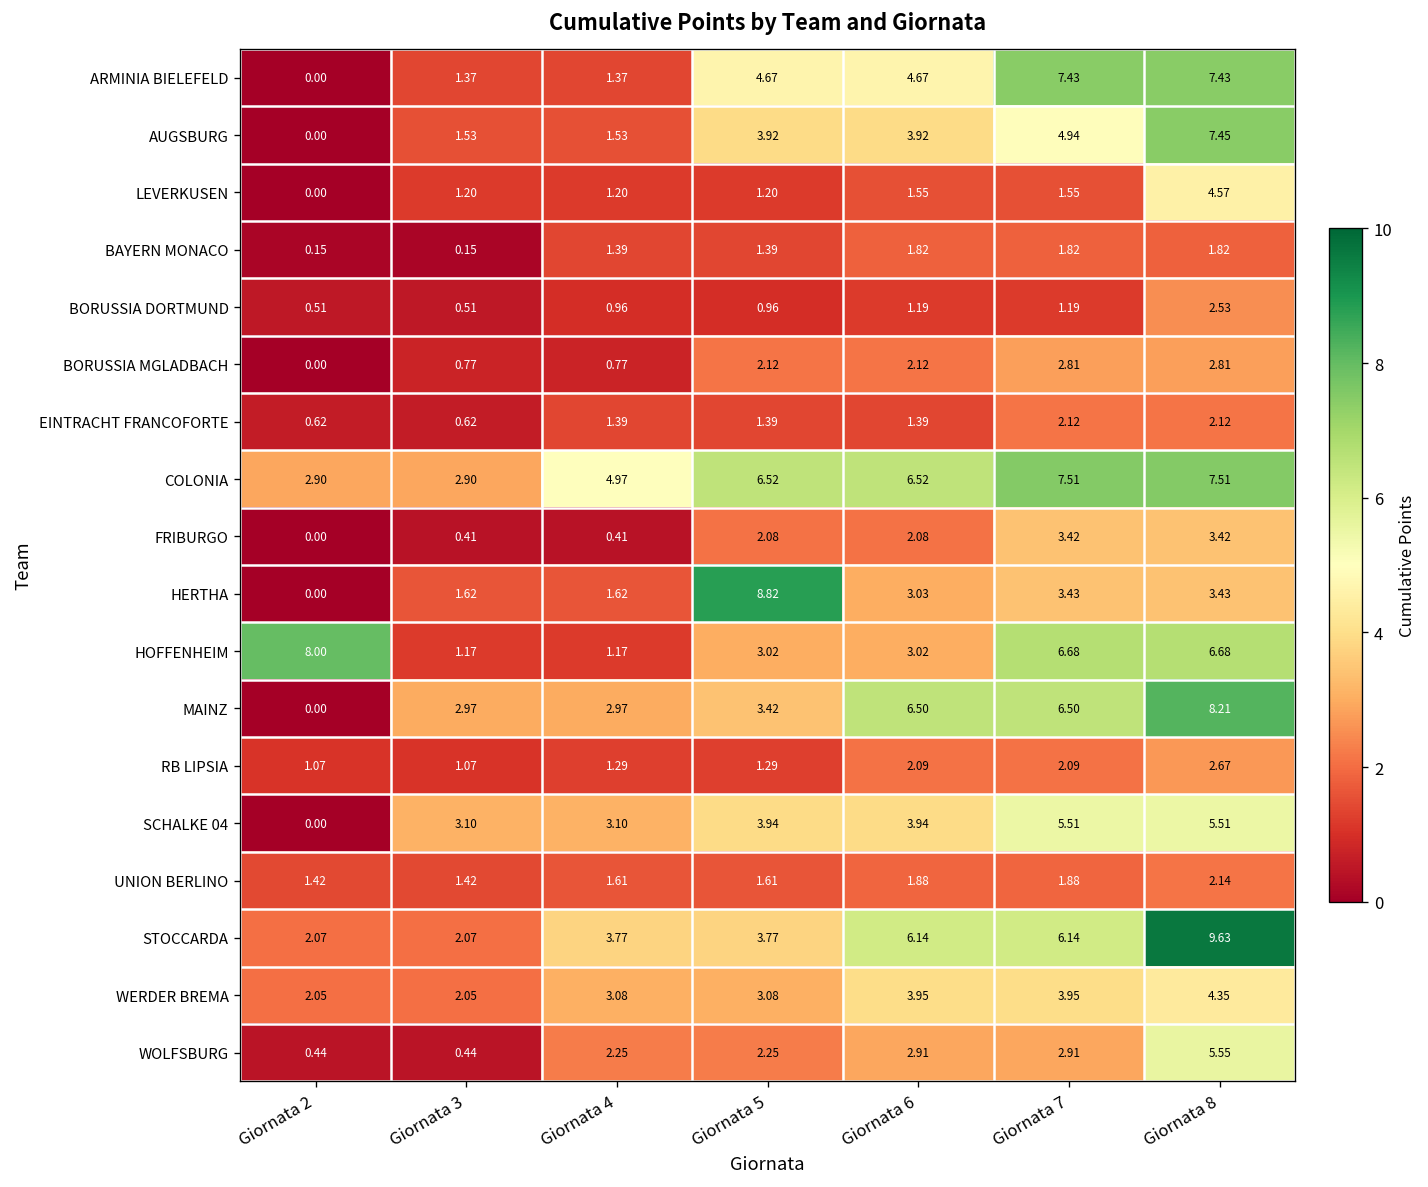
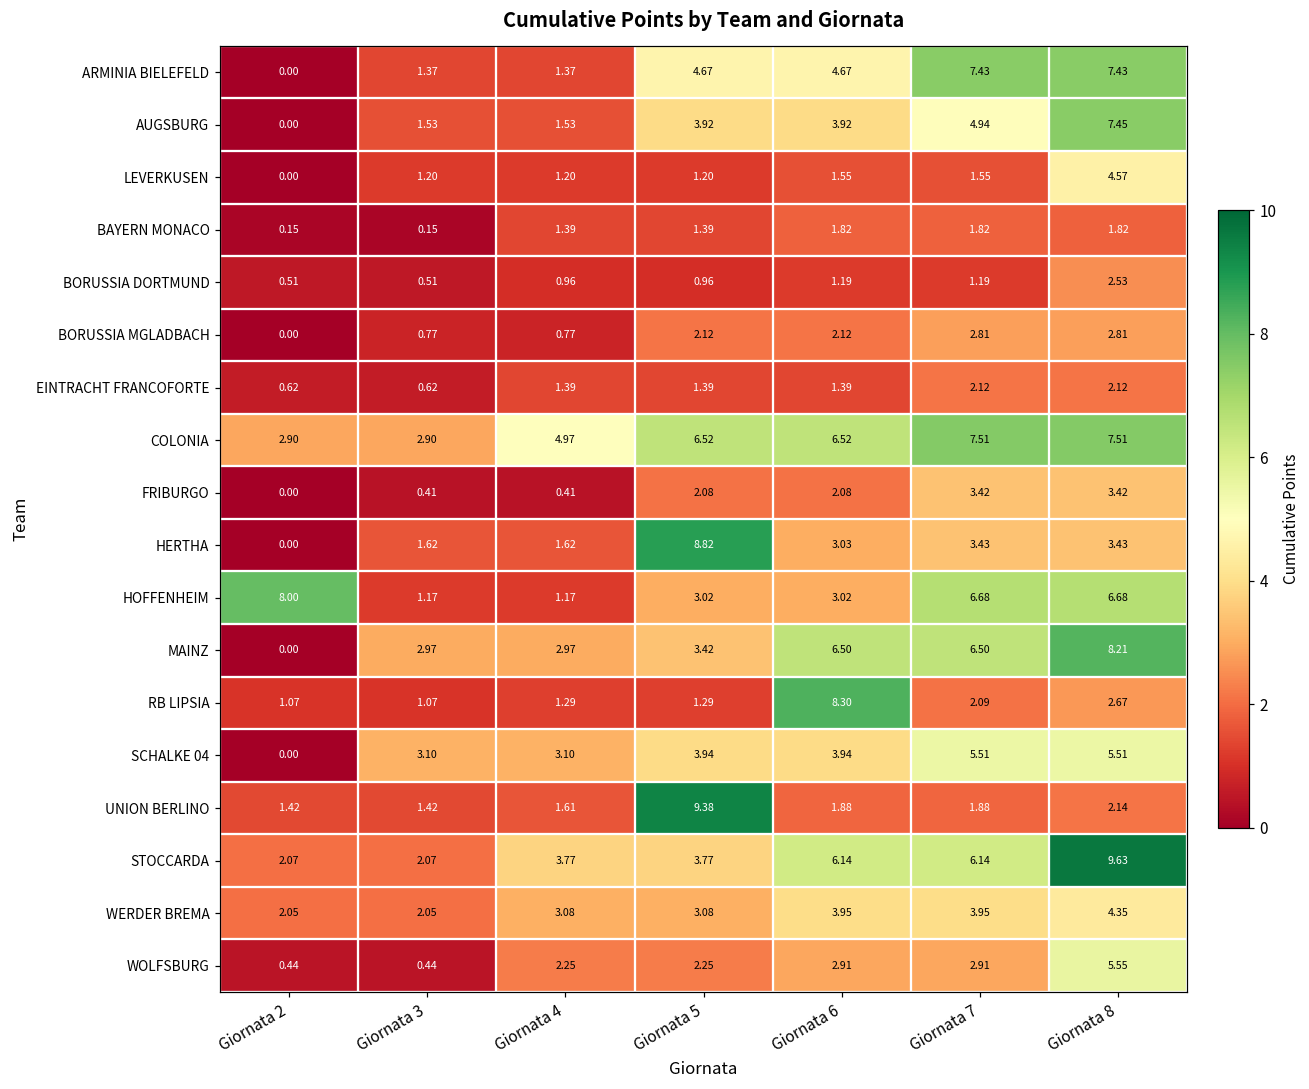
RB LIPSIA, Giornata 6: 2.09 -> 8.30
UNION BERLINO, Giornata 5: 1.61 -> 9.38
